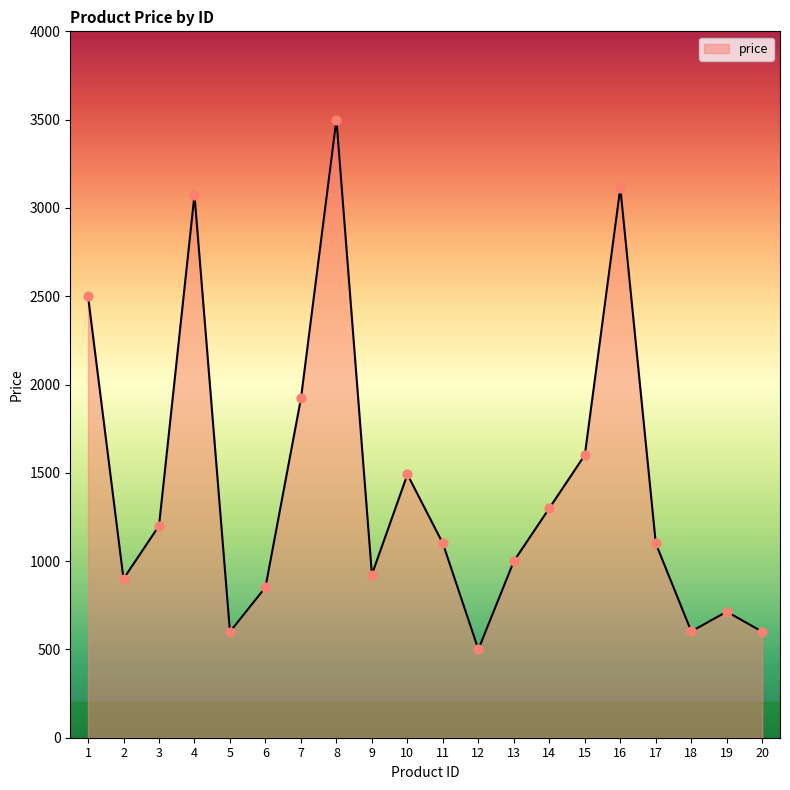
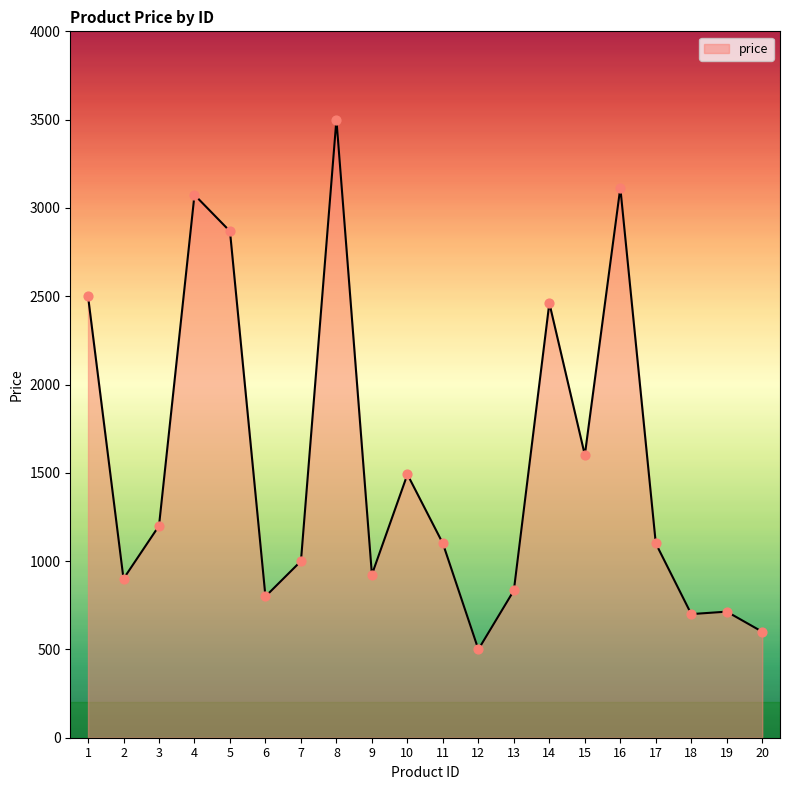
5: 600 -> 2870
6: 850 -> 800
7: 1920 -> 1000
13: 1000 -> 830
14: 1300 -> 2460
18: 600 -> 700
